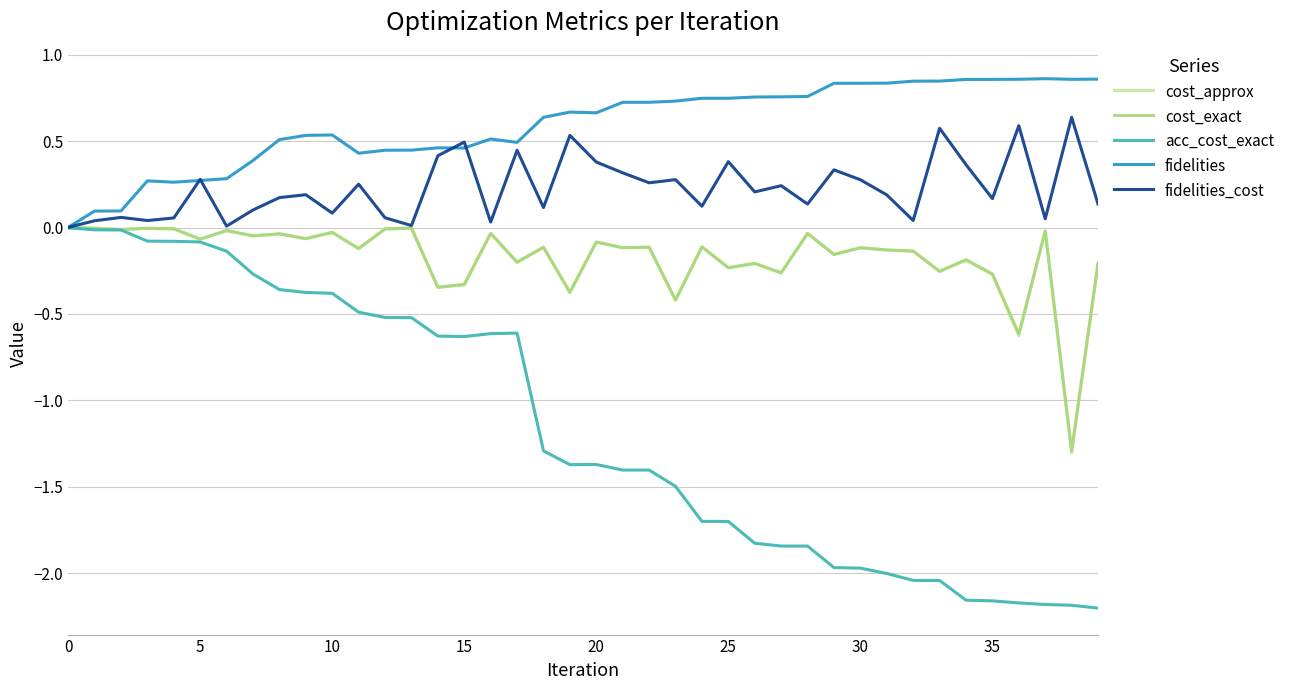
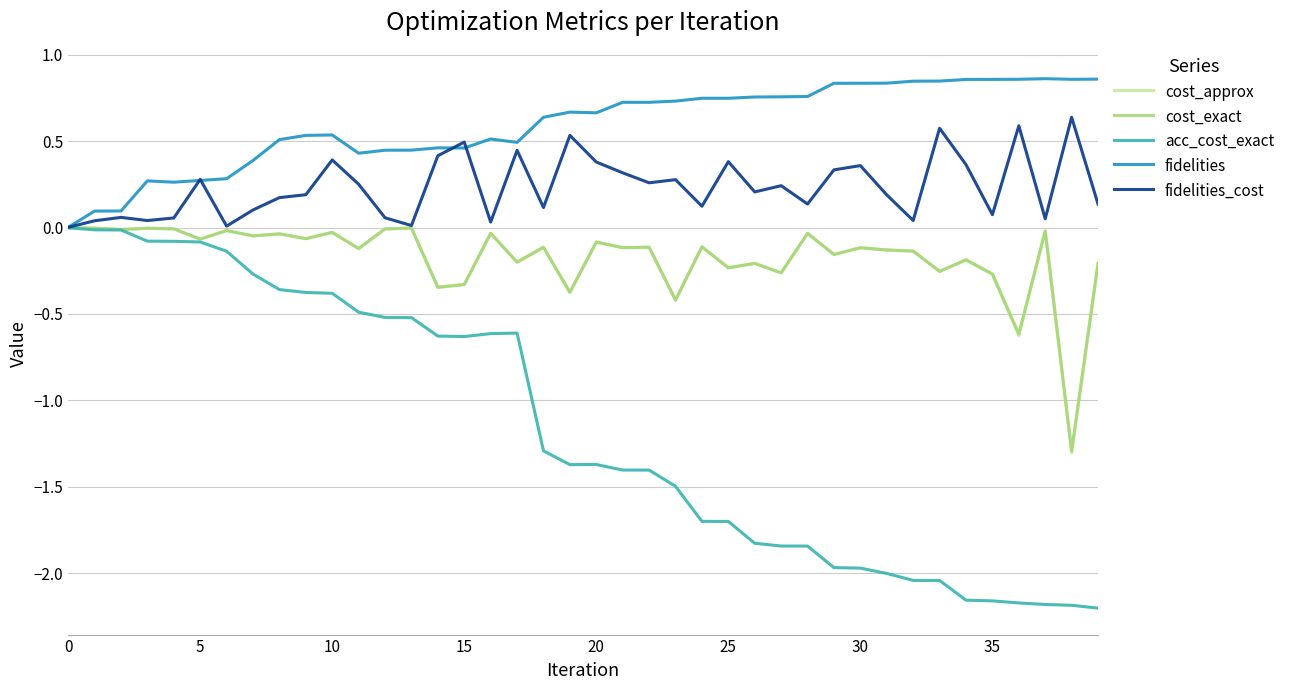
fidelities_cost, 10: 0.08 -> 0.39
fidelities_cost, 30: 0.28 -> 0.36
fidelities_cost, 35: 0.17 -> 0.07
